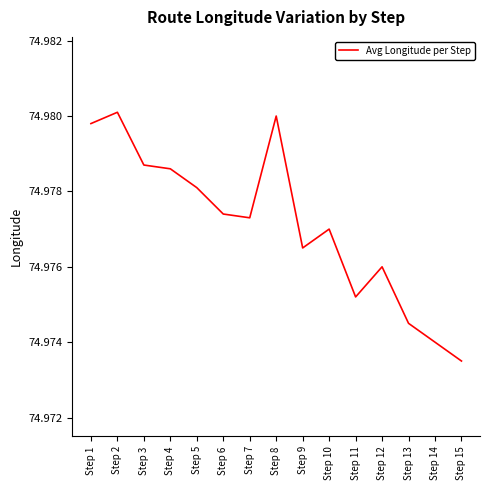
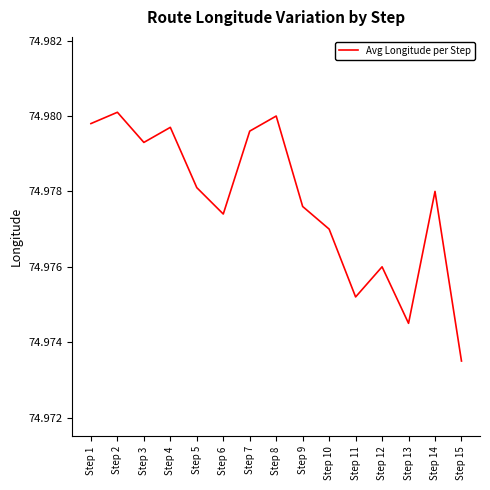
Step 3: 74.9787 -> 74.9793
Step 4: 74.9786 -> 74.9797
Step 7: 74.9773 -> 74.9796
Step 9: 74.9765 -> 74.9776
Step 14: 74.974 -> 74.978
